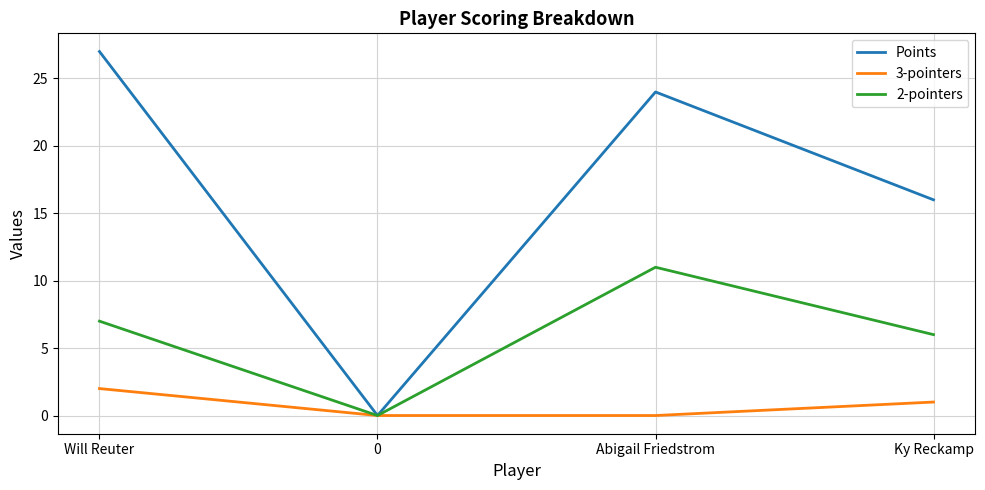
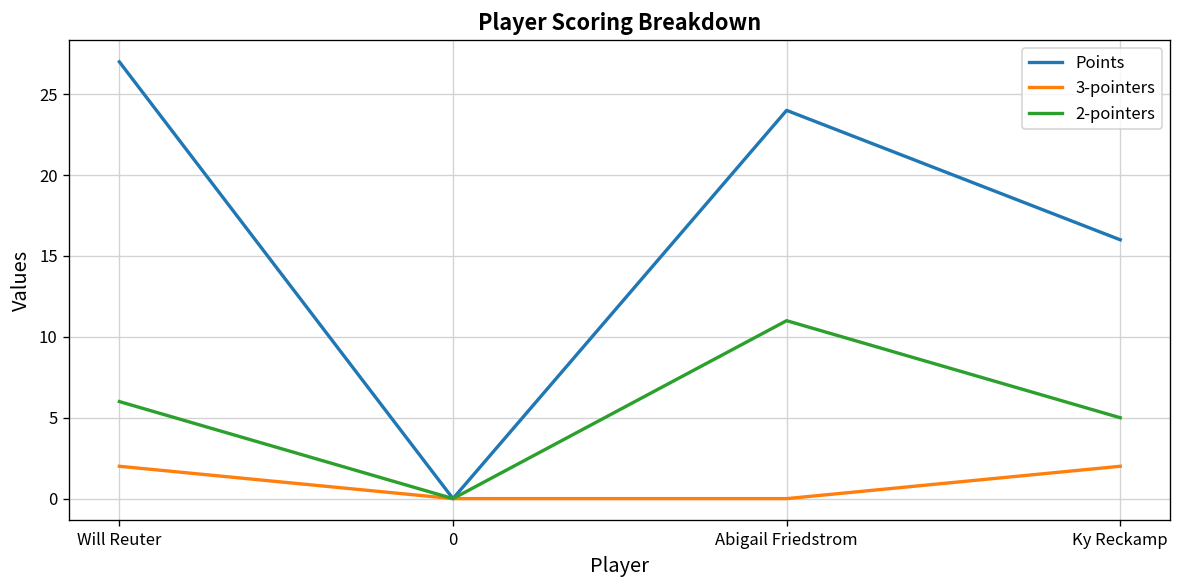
2-pointers, Will Reuter: 7 -> 6
3-pointers, Ky Reckamp: 1 -> 2
2-pointers, Ky Reckamp: 6 -> 5
